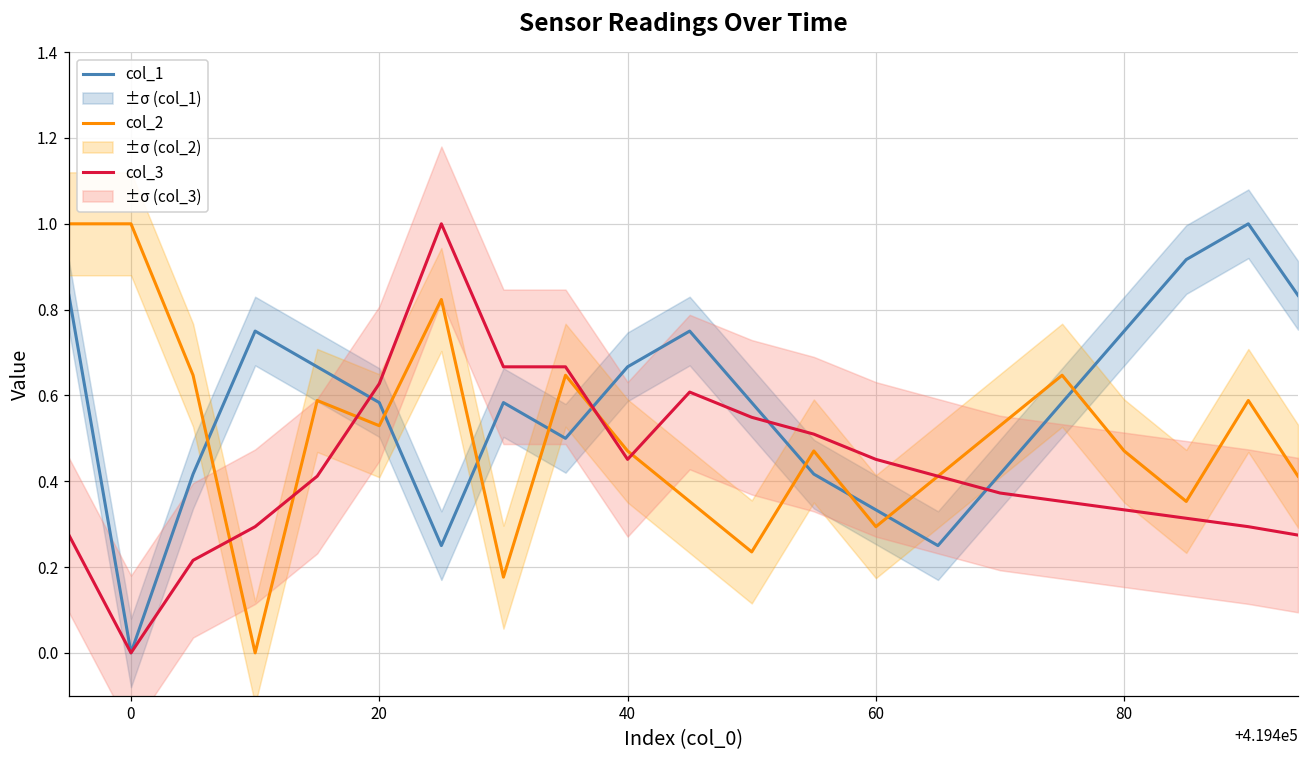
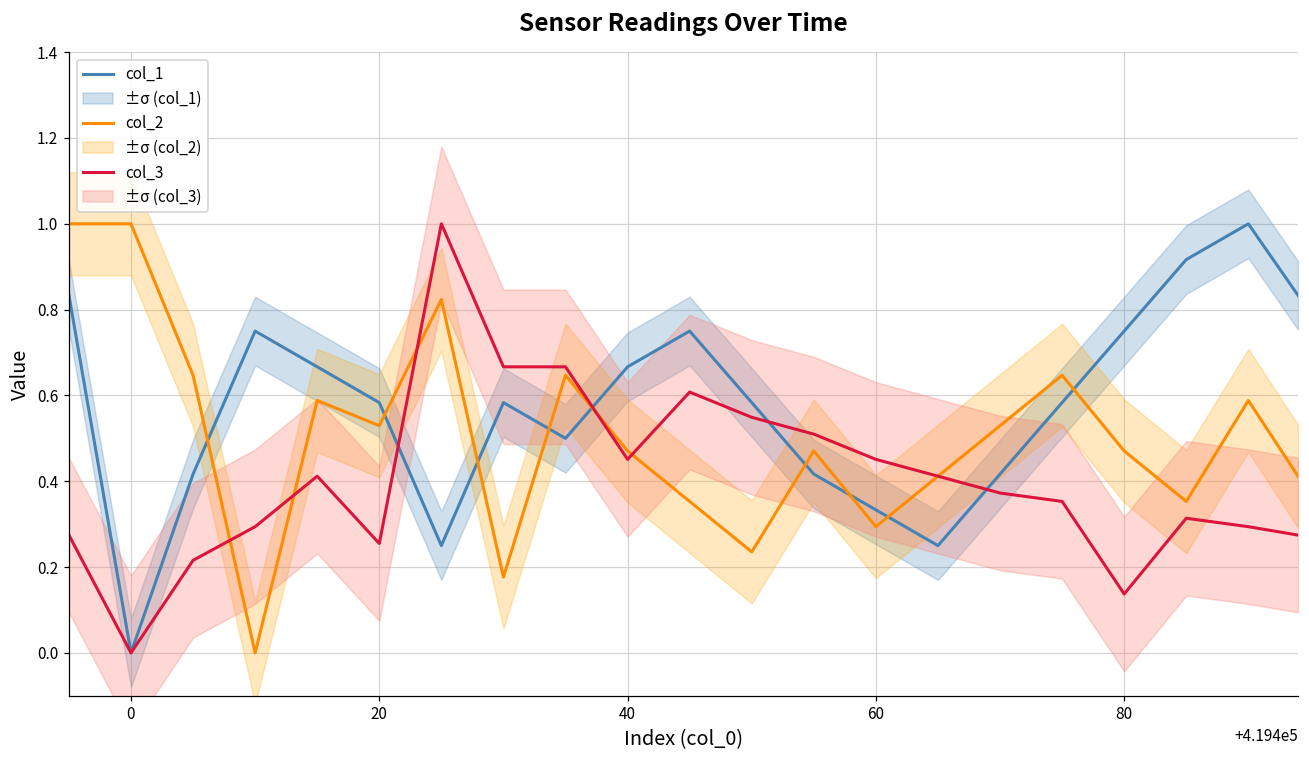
col_3, 20: 0.63 -> 0.25
col_3, 80: 0.33 -> 0.14
